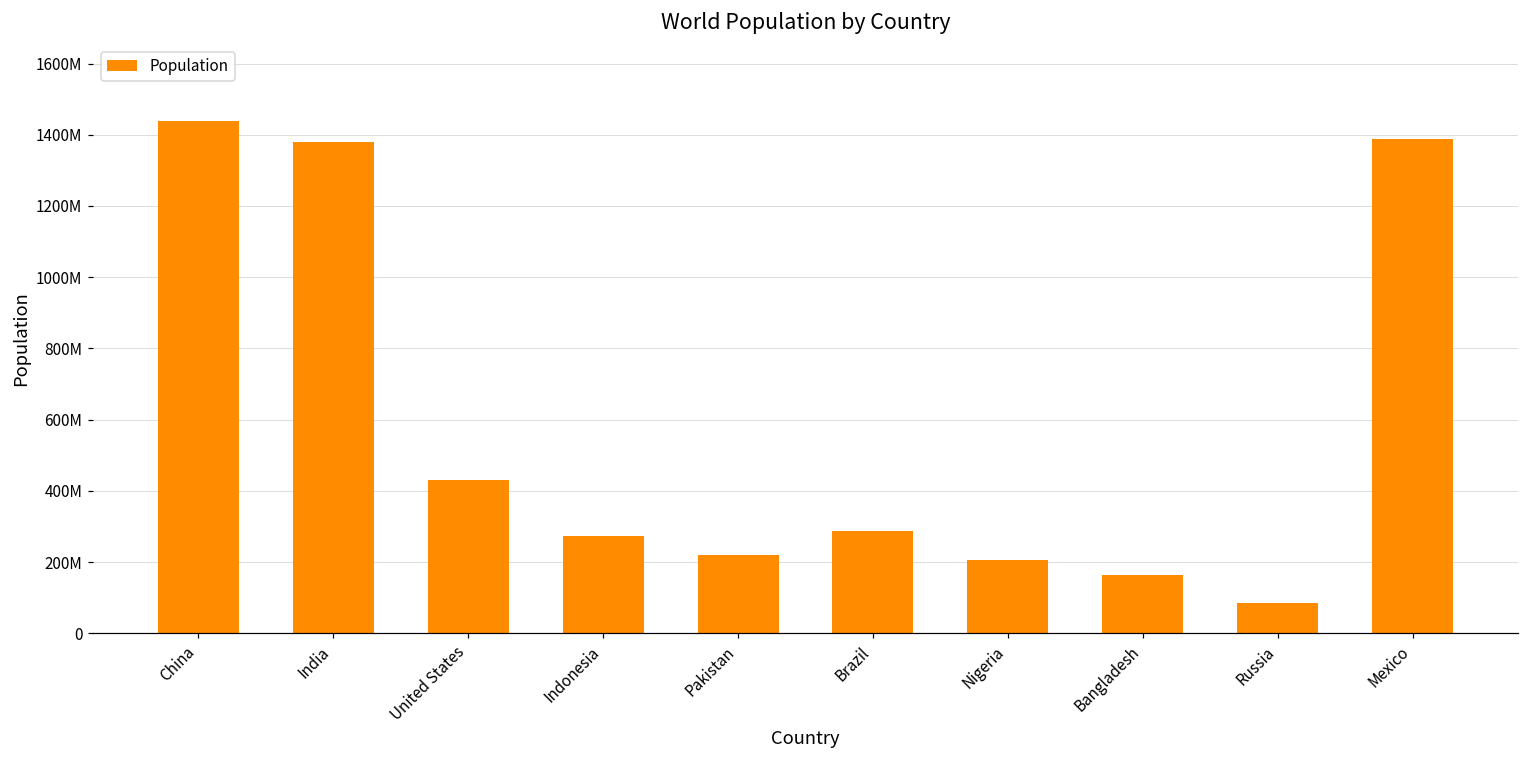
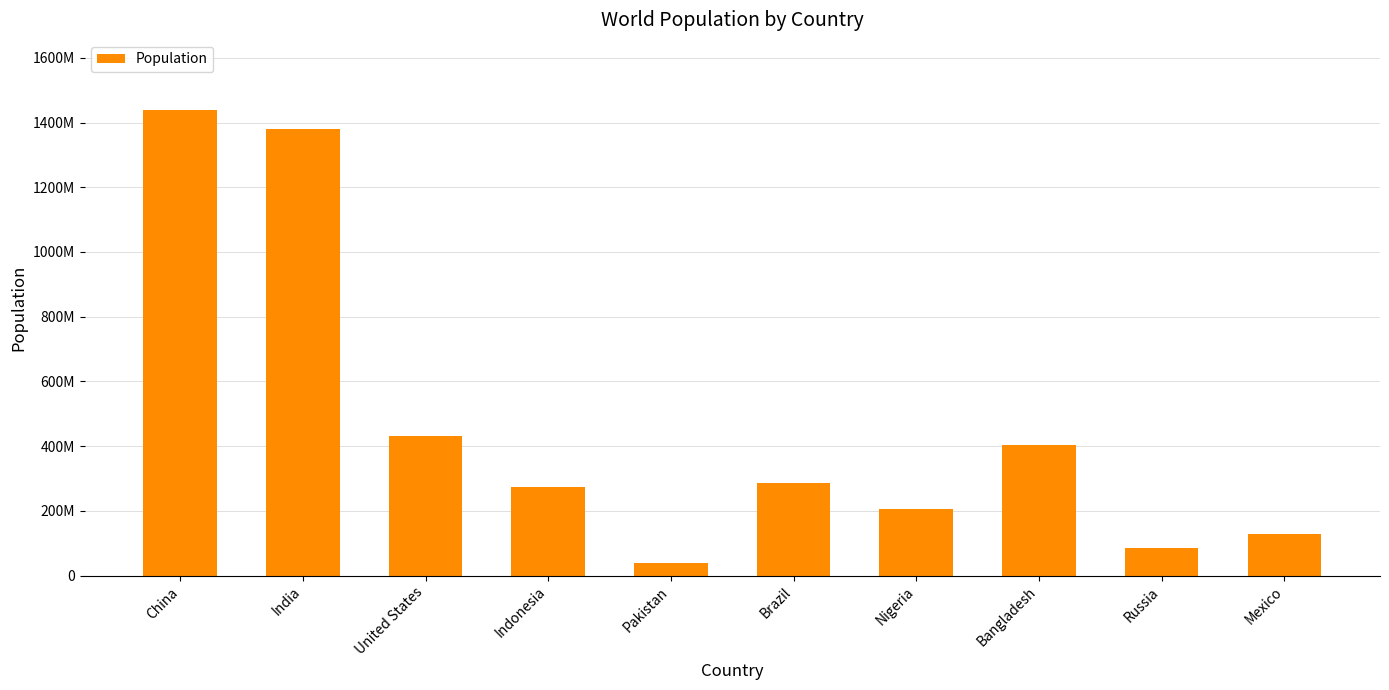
Pakistan: 220000000 -> 40000000
Bangladesh: 160000000 -> 400000000
Mexico: 1390000000 -> 130000000
